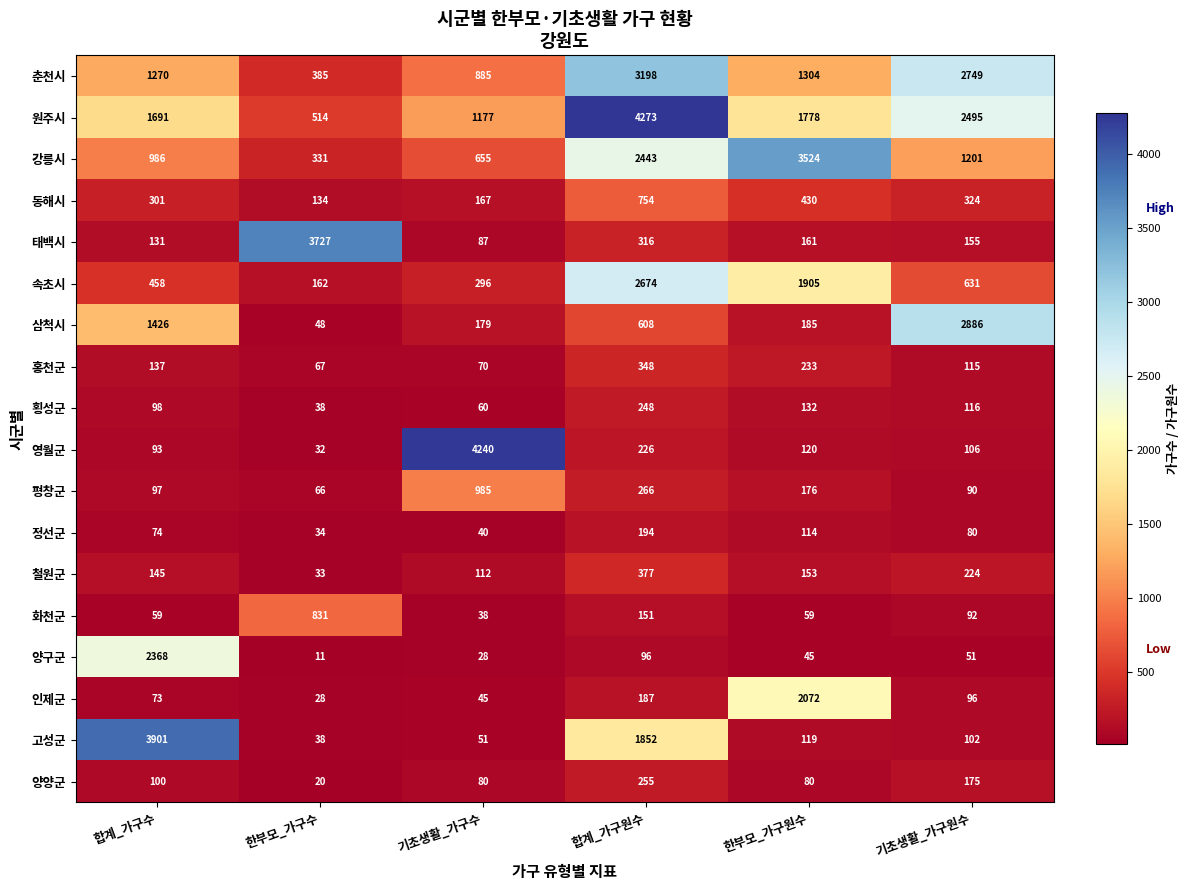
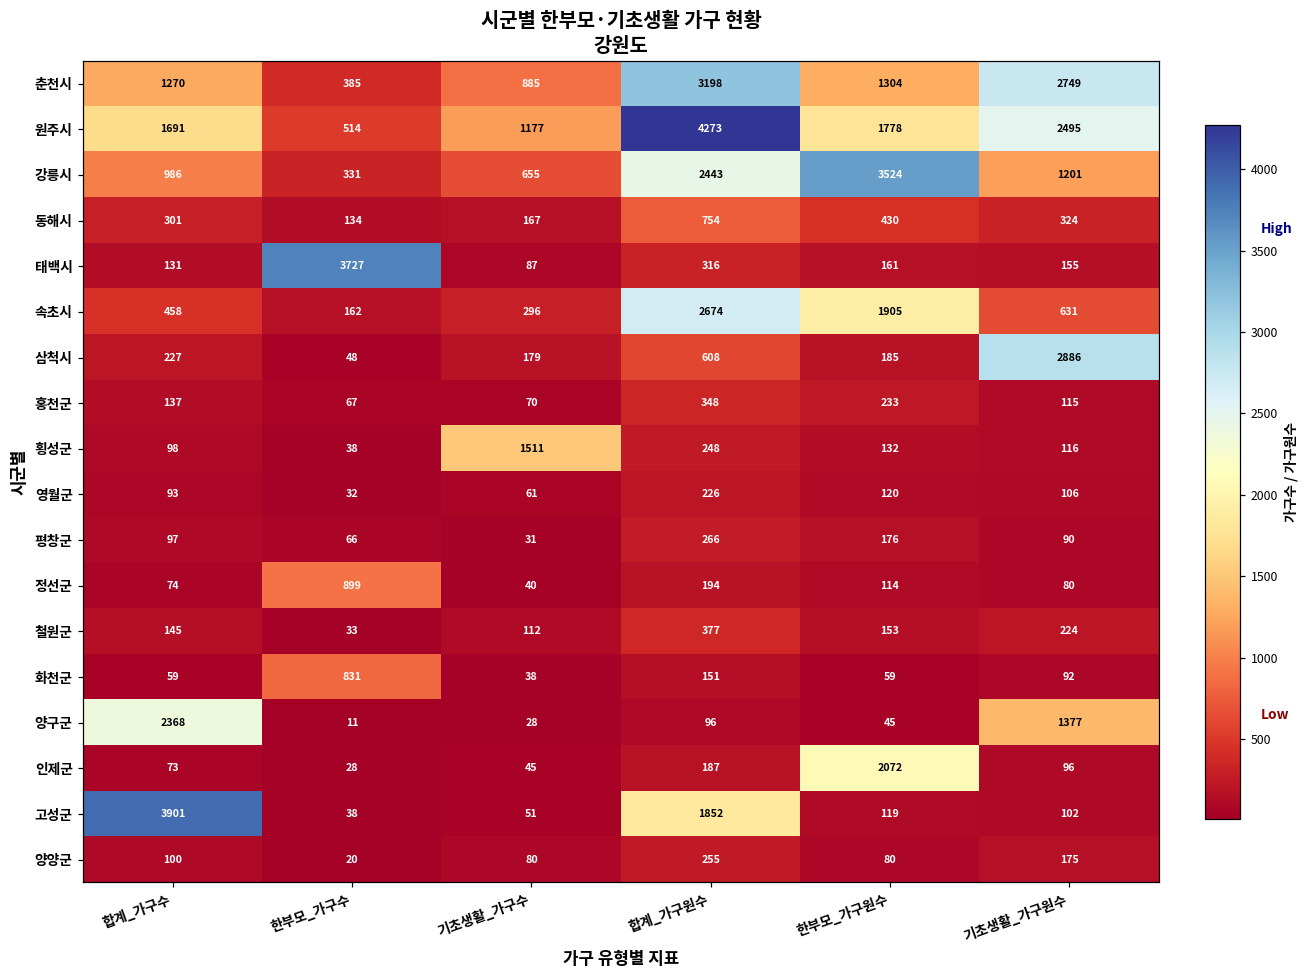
삼척시, 합계_가구수: 1426 -> 227
횡성군, 기초생활_가구수: 60 -> 1511
영월군, 기초생활_가구수: 4240 -> 61
평창군, 기초생활_가구수: 985 -> 31
정선군, 한부모_가구수: 34 -> 899
양구군, 기초생활_가구원수: 51 -> 1377
